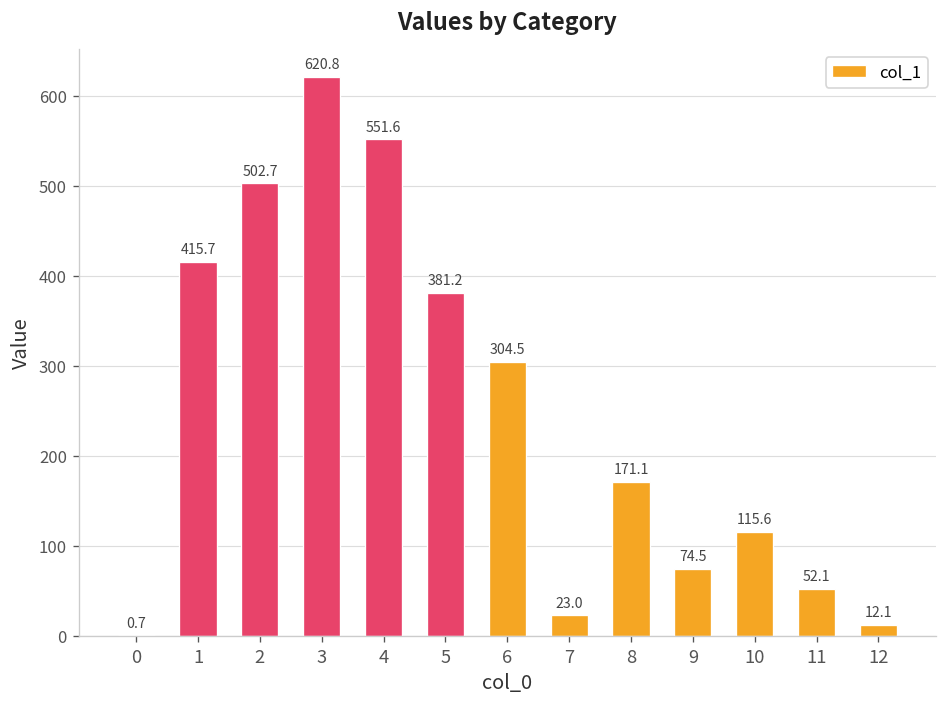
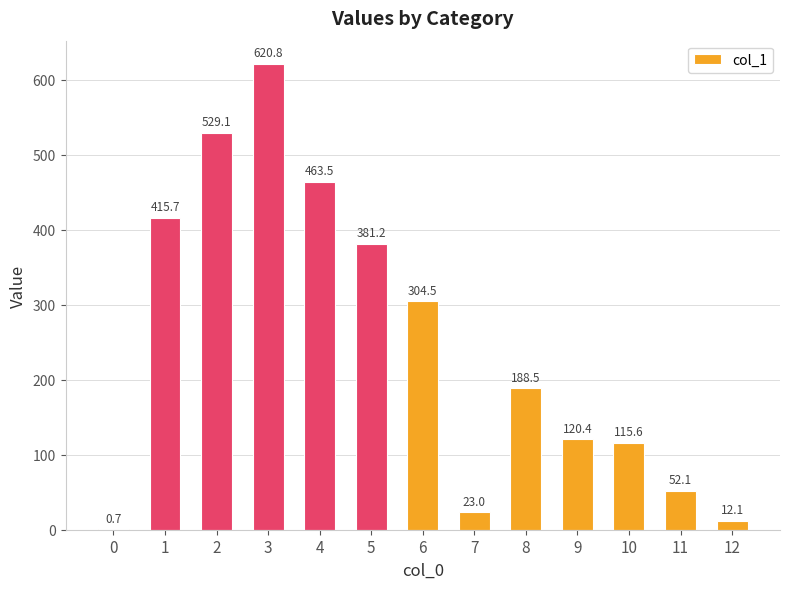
2: 502.7 -> 529.1
4: 551.6 -> 463.5
8: 171.1 -> 188.5
9: 74.5 -> 120.4
